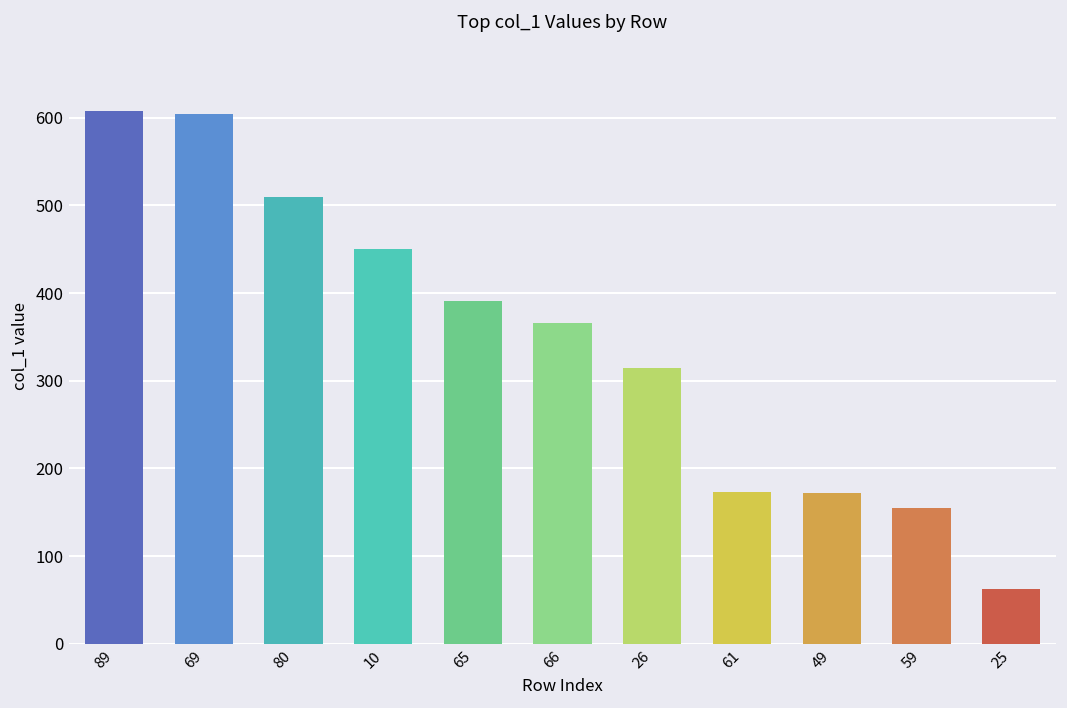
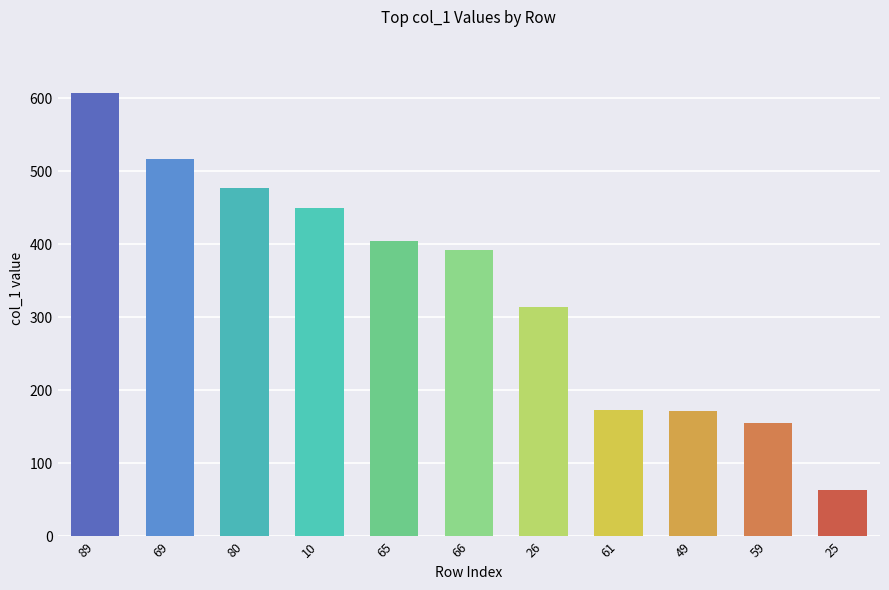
69: 600 -> 520
80: 510 -> 480
65: 390 -> 410
66: 370 -> 390
